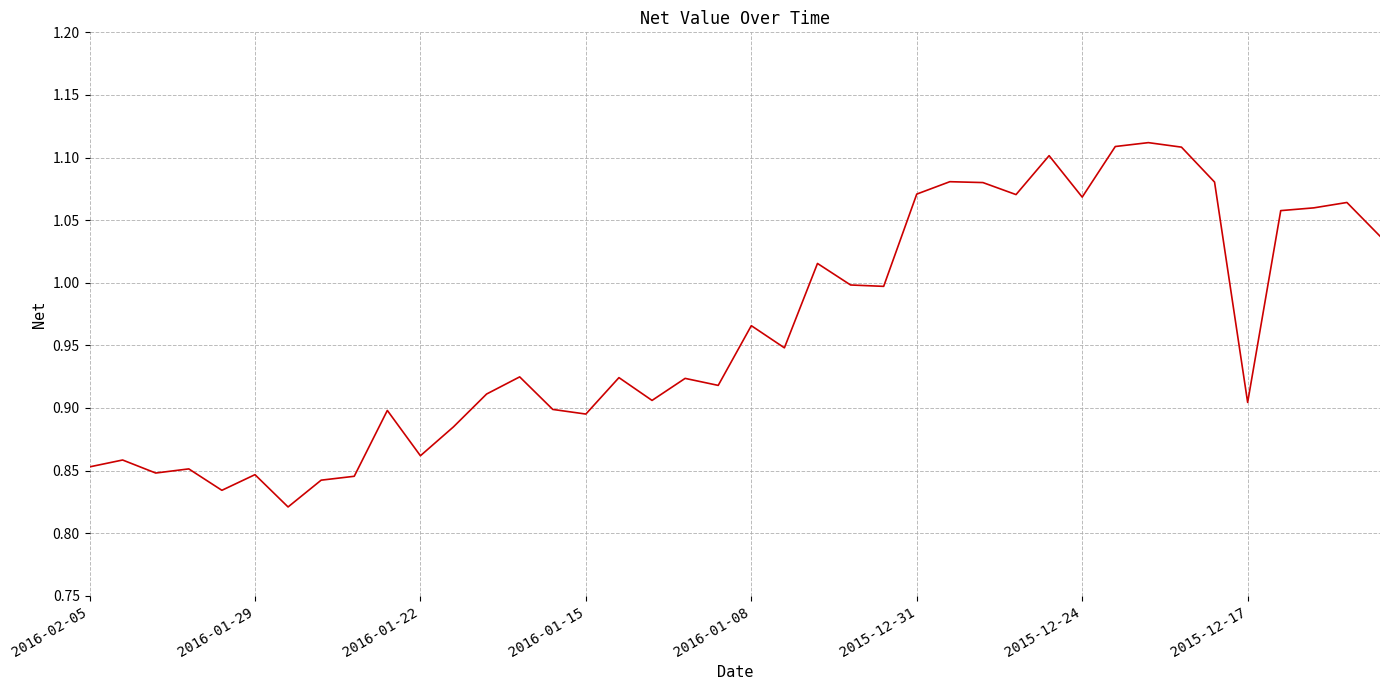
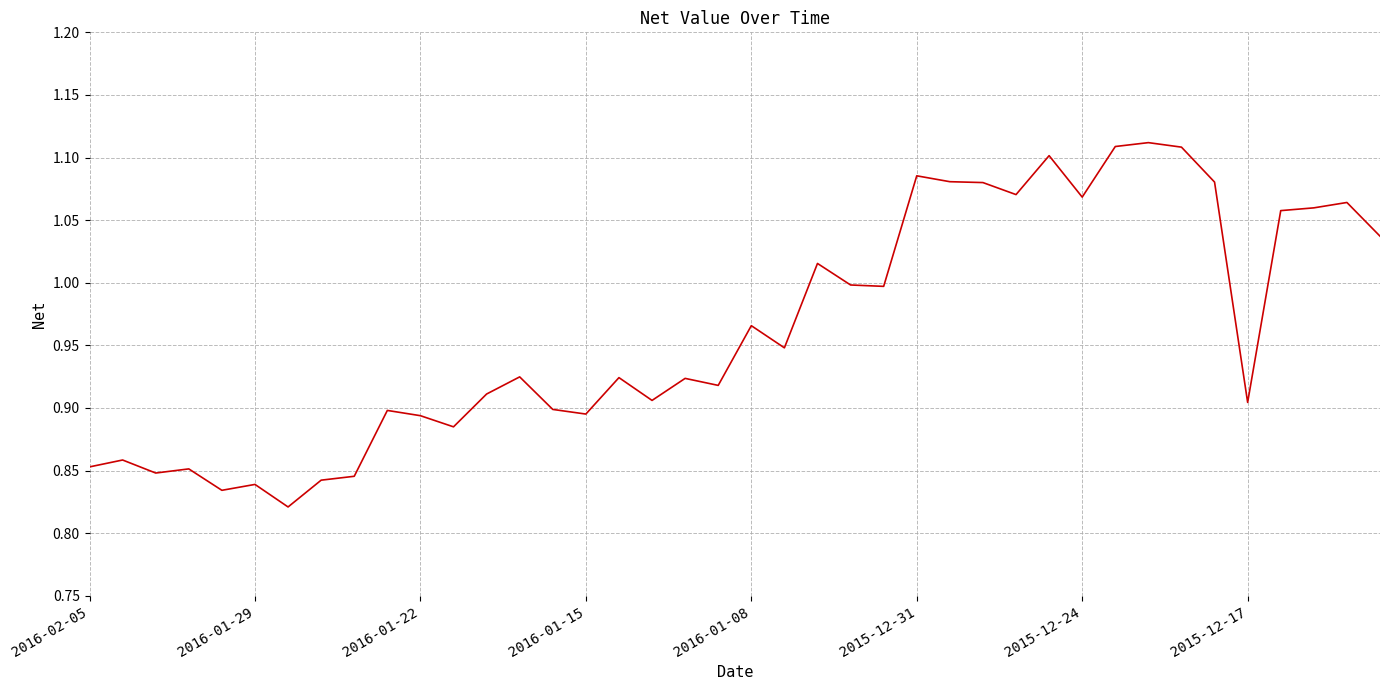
2016-01-29: 0.847 -> 0.839
2016-01-22: 0.862 -> 0.894
2015-12-31: 1.071 -> 1.085
